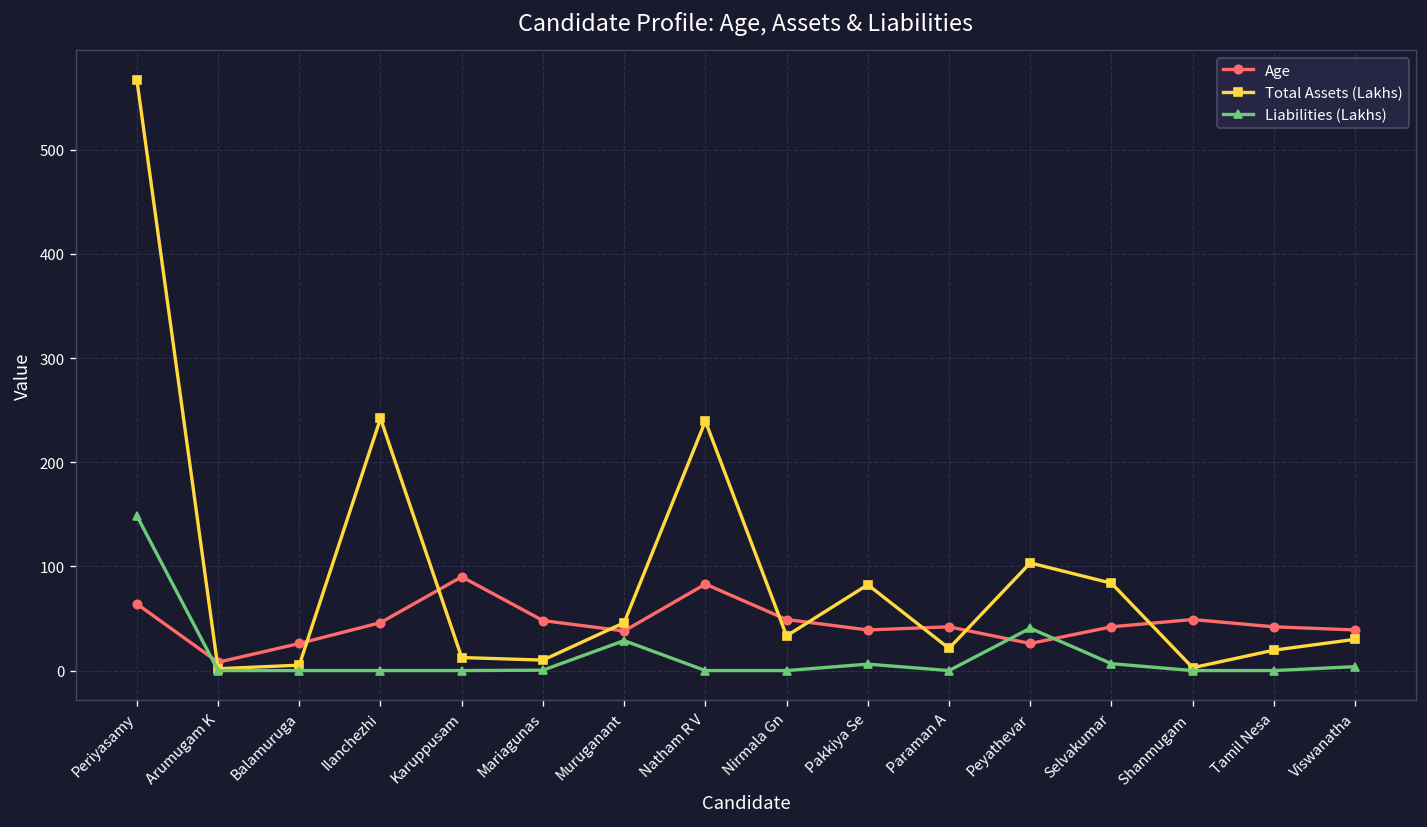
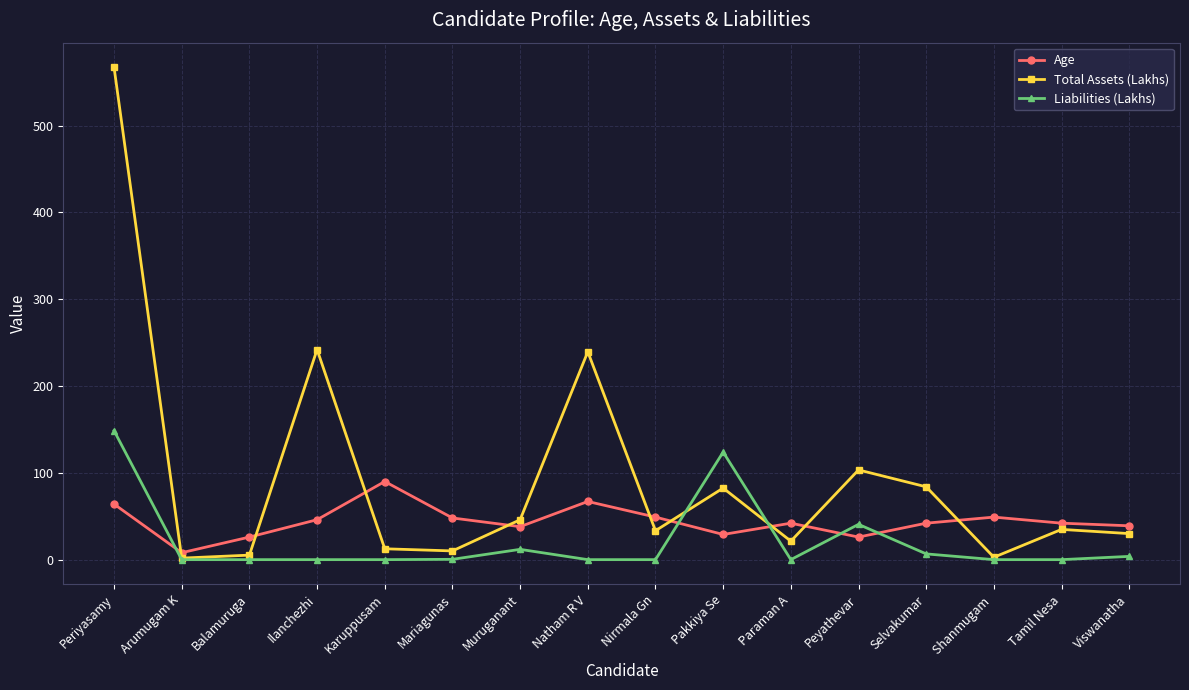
Liabilities (Lakhs), Muruganant: 30 -> 10
Age, Natham R V: 80 -> 70
Age, Pakkiya Se: 40 -> 30
Liabilities (Lakhs), Pakkiya Se: 10 -> 120
Total Assets (Lakhs), Tamil Nesa: 20 -> 30
